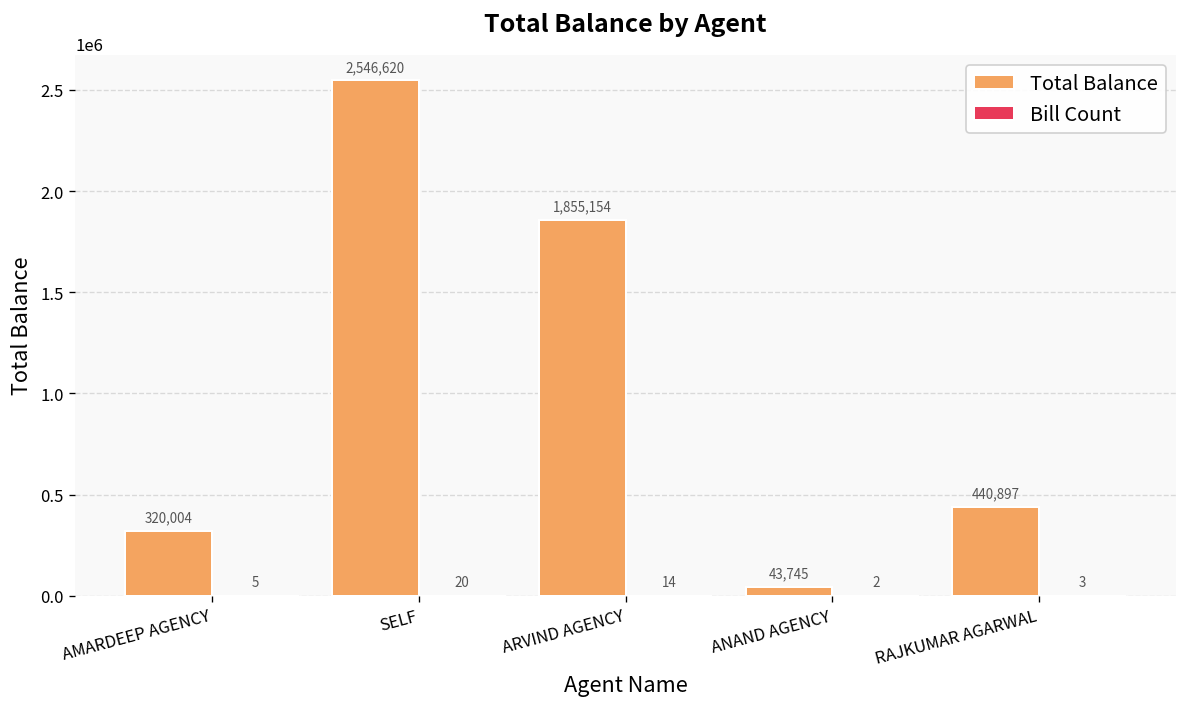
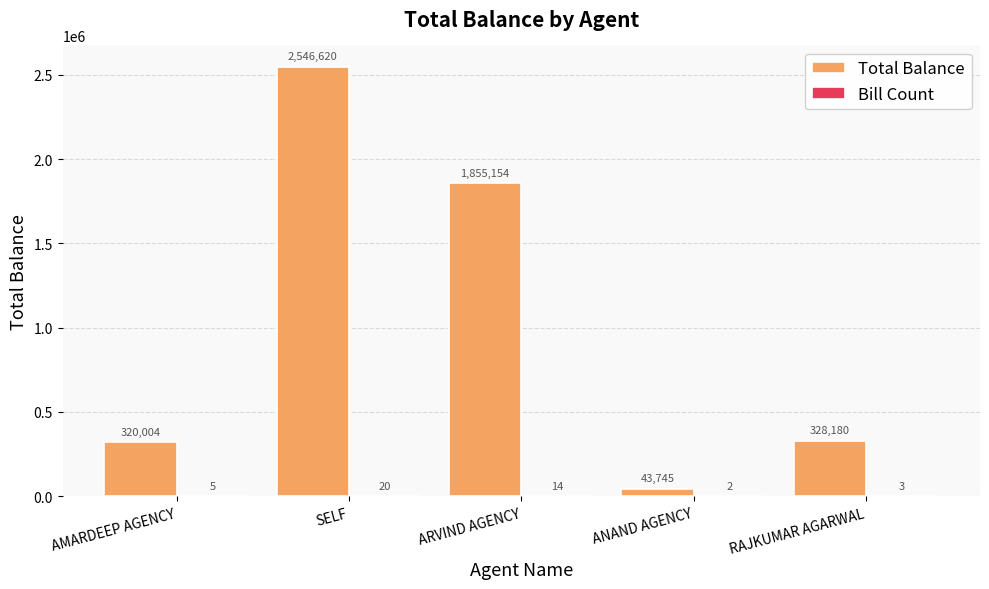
Total Balance, RAJKUMAR AGARWAL: 440,897 -> 328,180
